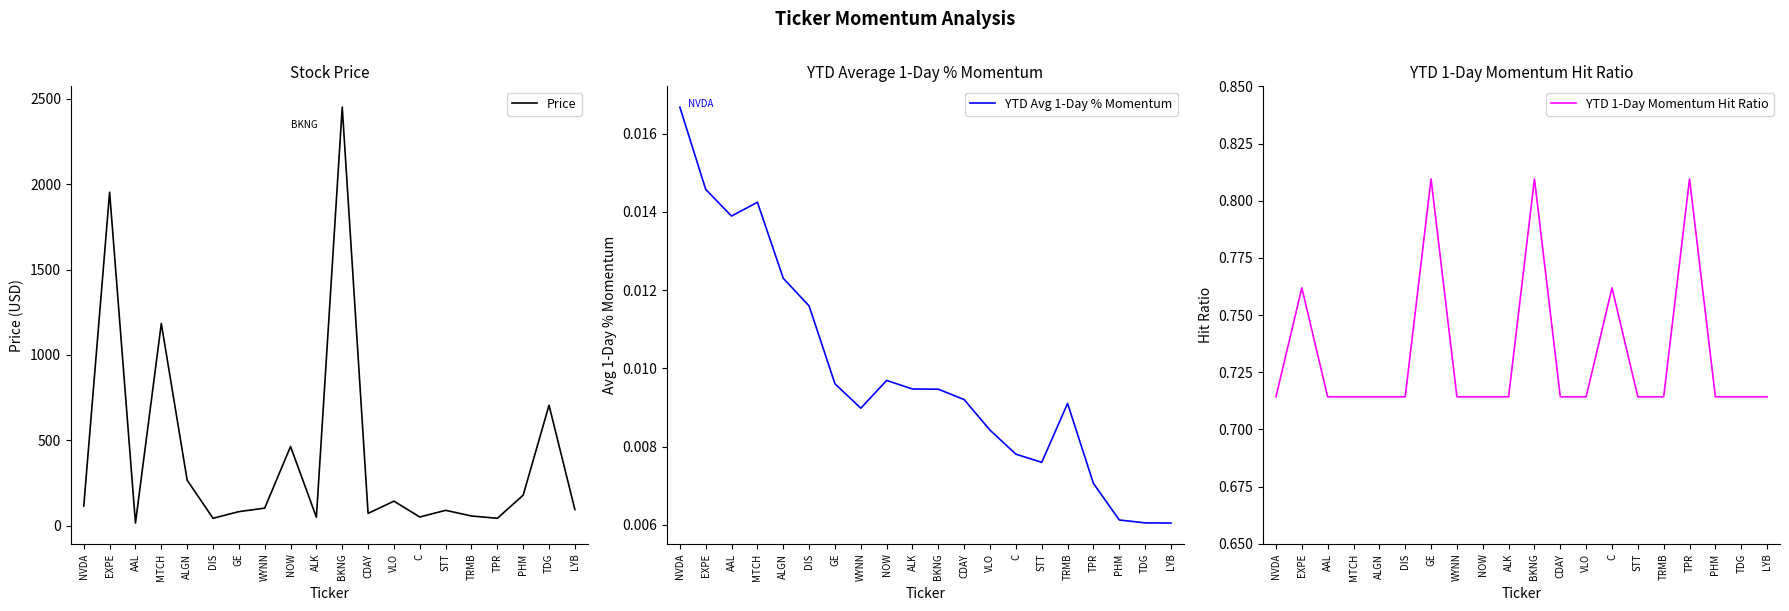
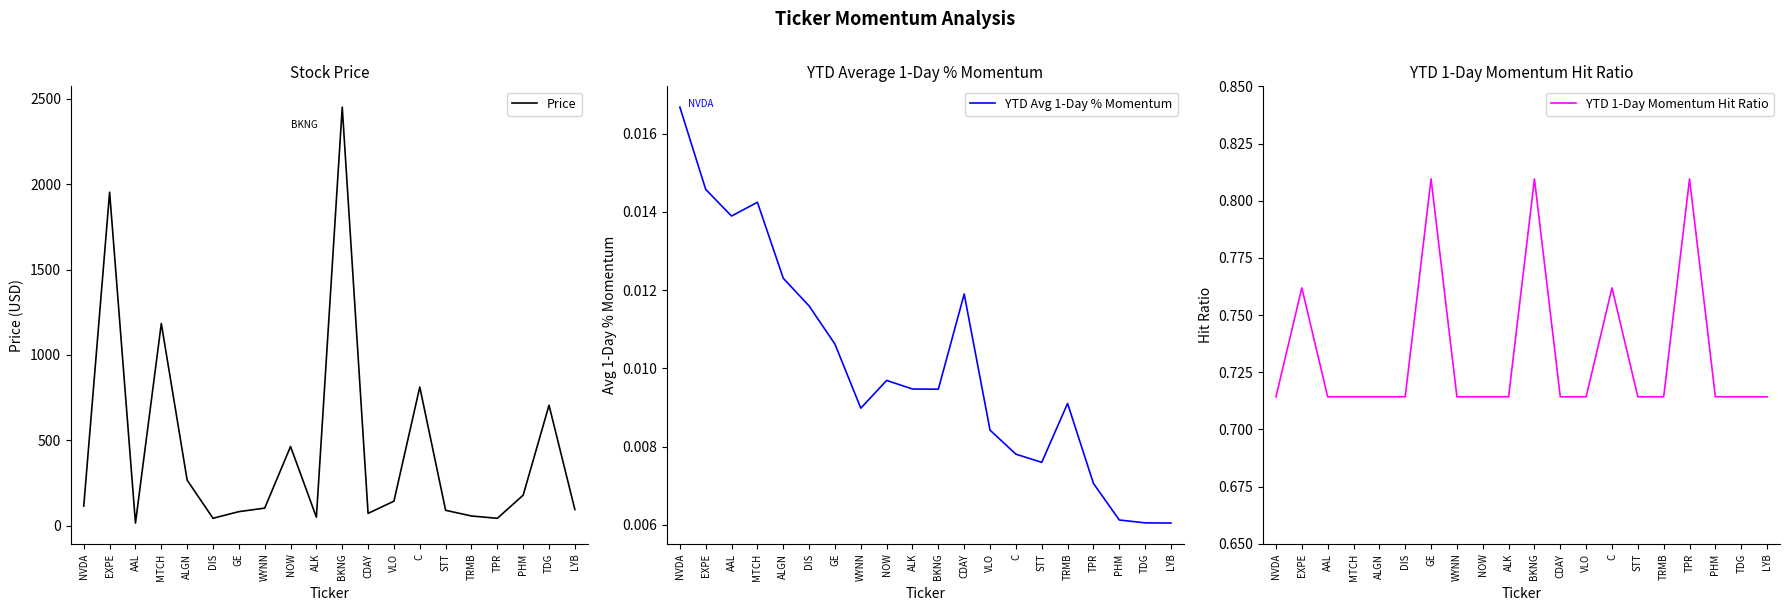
Stock Price, C: 50 -> 810
YTD Average 1-Day % Momentum, GE: 0.0096 -> 0.0106
YTD Average 1-Day % Momentum, CDAY: 0.0092 -> 0.0119
